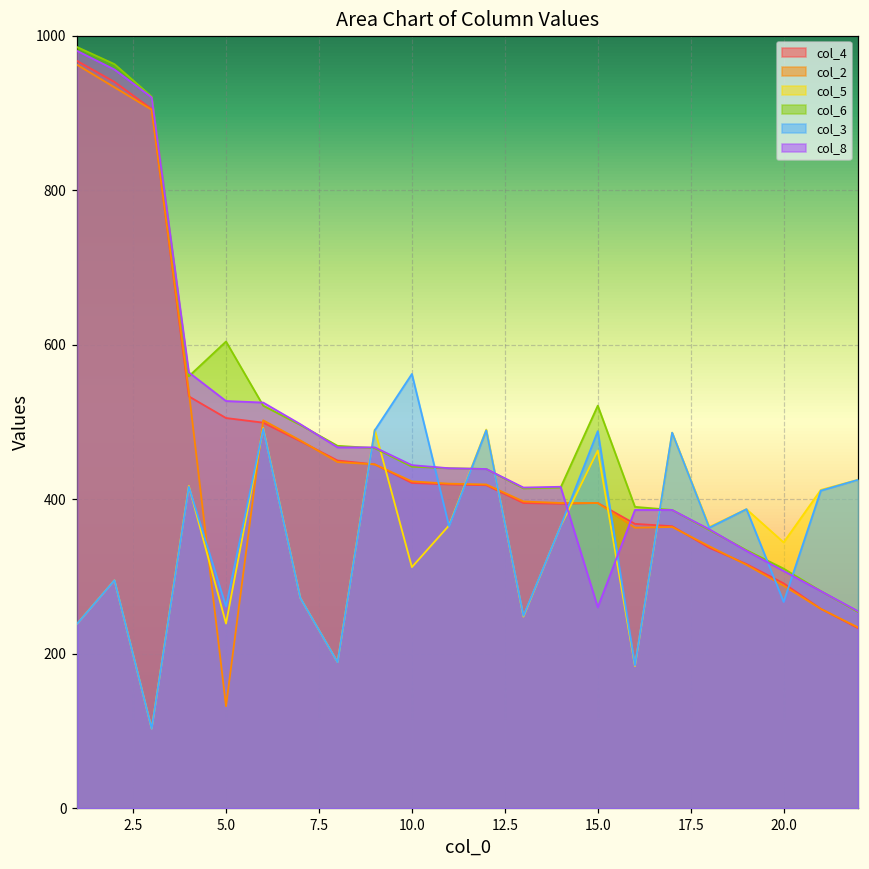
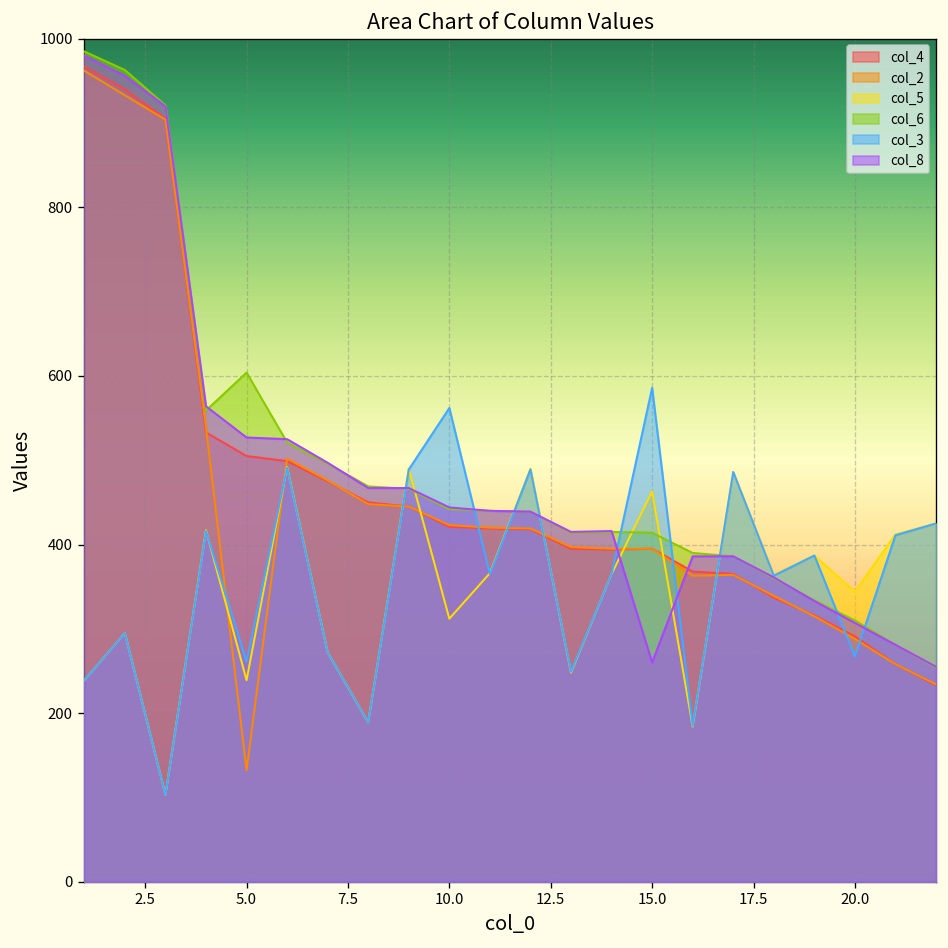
col_6, 15.0: 520 -> 410
col_3, 15.0: 490 -> 590
